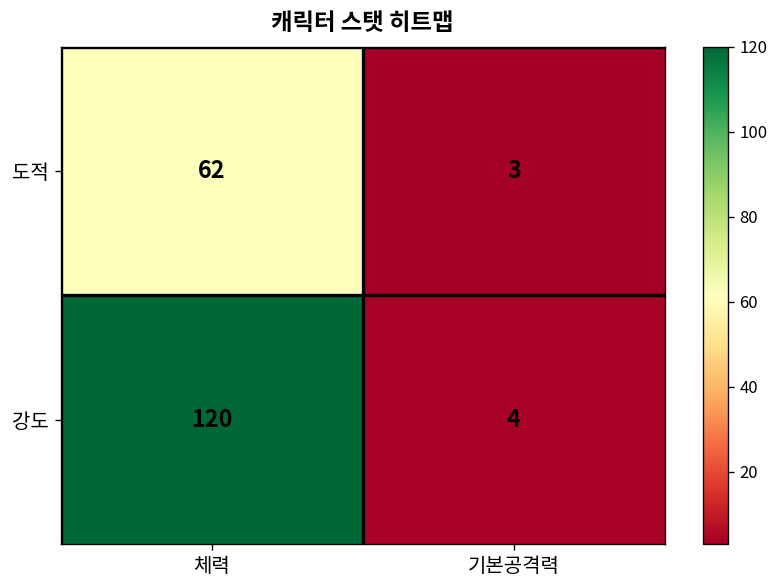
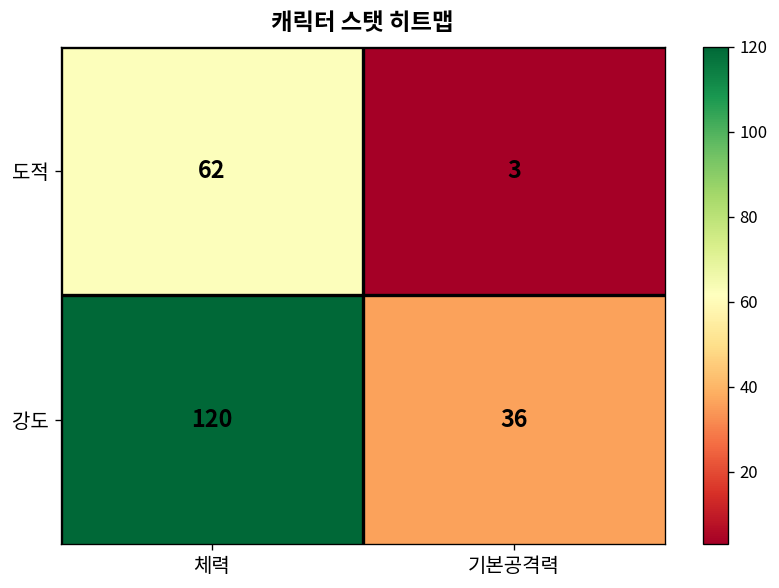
강도, 기본공격력: 4 -> 36
